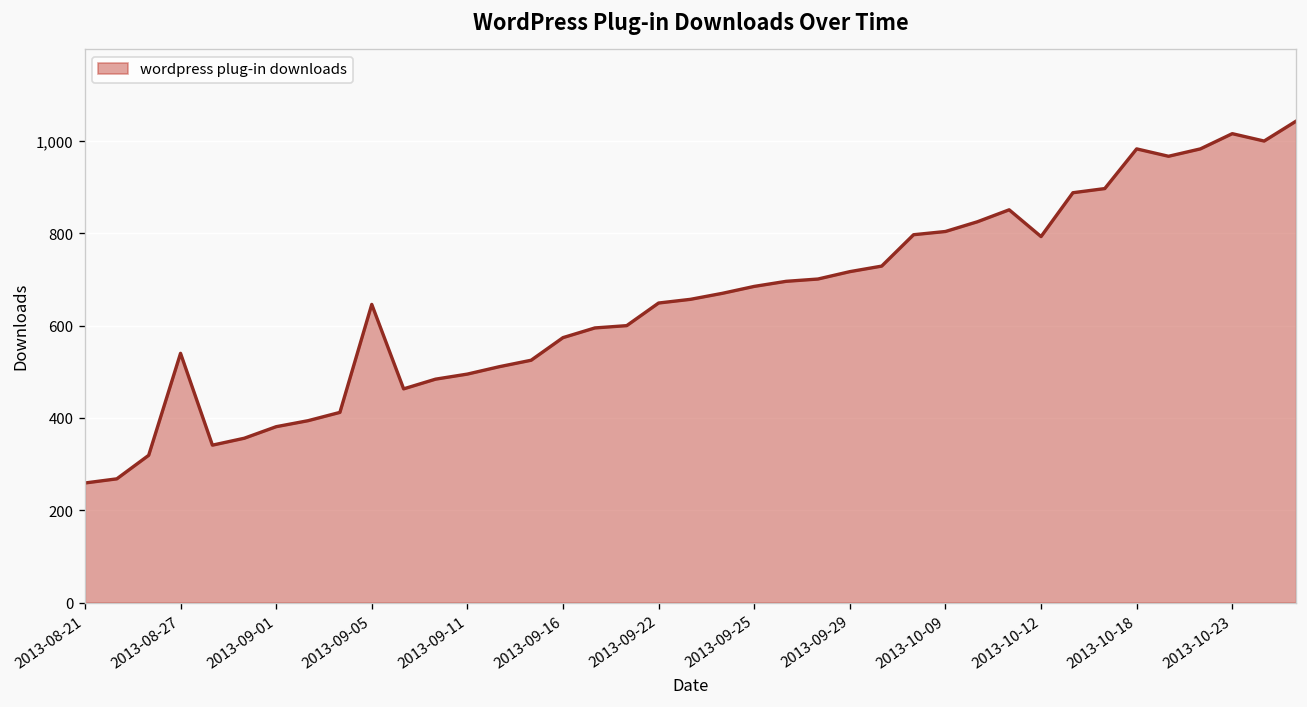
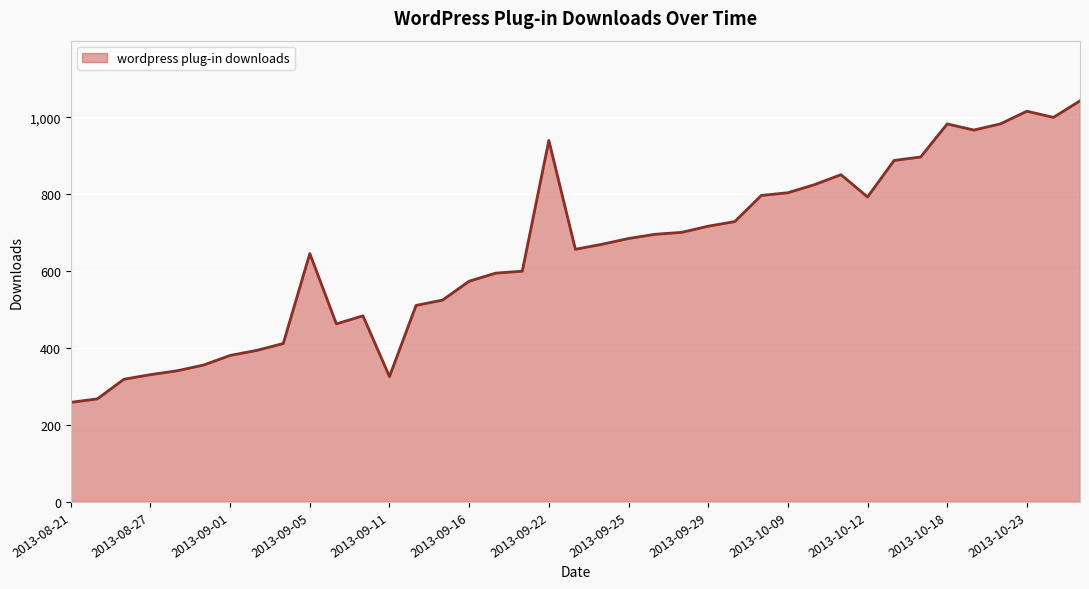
2013-08-27: 540 -> 330
2013-09-11: 500 -> 330
2013-09-22: 650 -> 940
